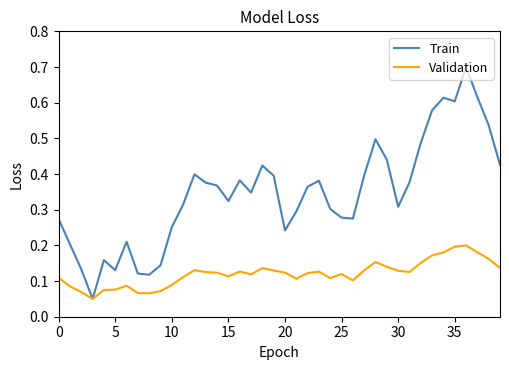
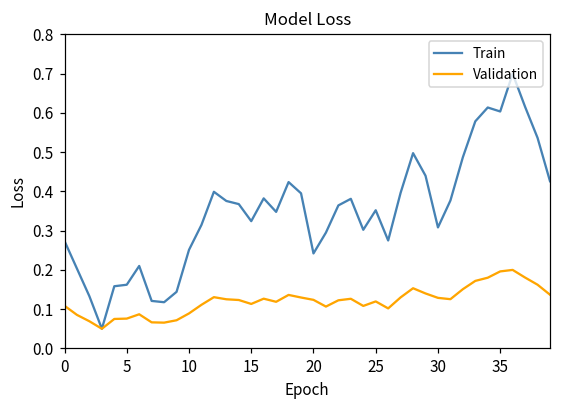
Train, 5: 0.13 -> 0.16
Train, 25: 0.28 -> 0.35
